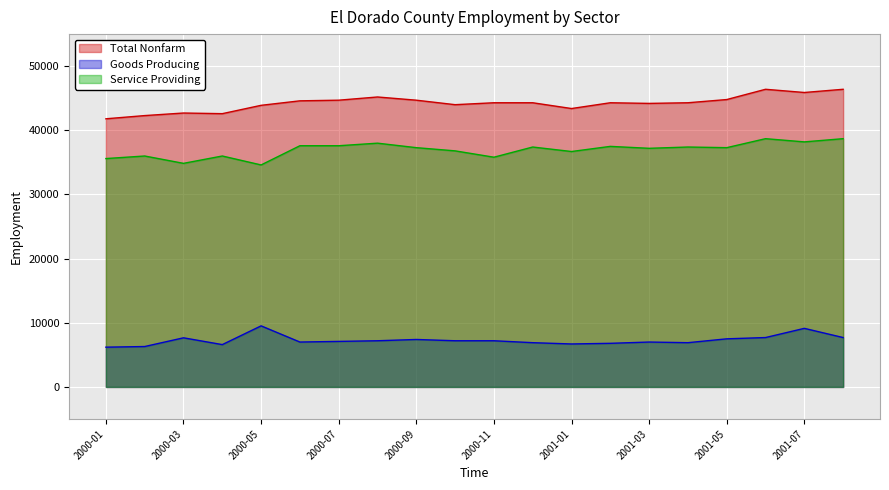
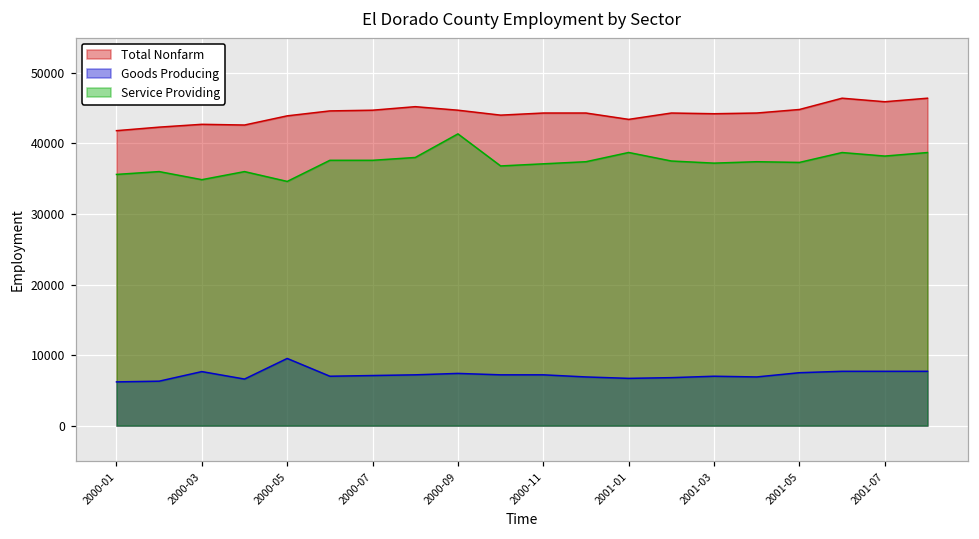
Service Providing, 2000-09: 37000 -> 41000
Service Providing, 2000-11: 36000 -> 37000
Service Providing, 2001-01: 37000 -> 39000
Goods Producing, 2001-07: 9000 -> 8000
